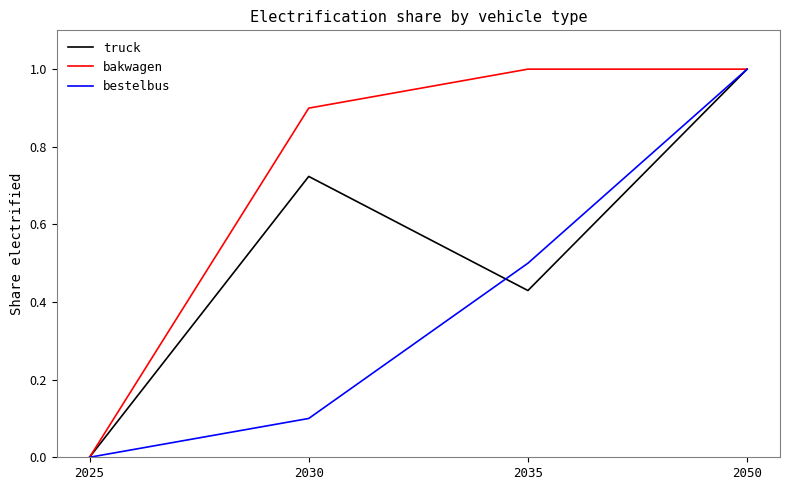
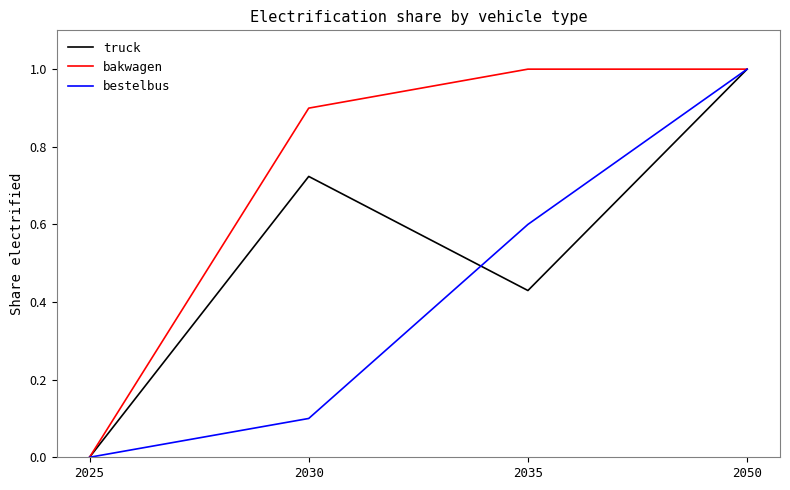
bestelbus, 2035: 0.5 -> 0.6
